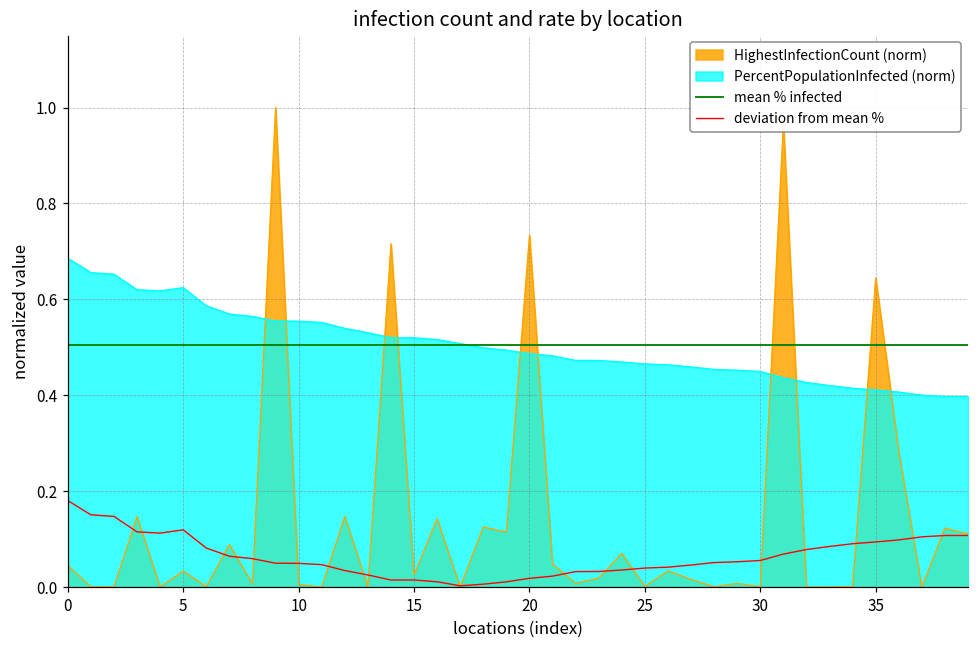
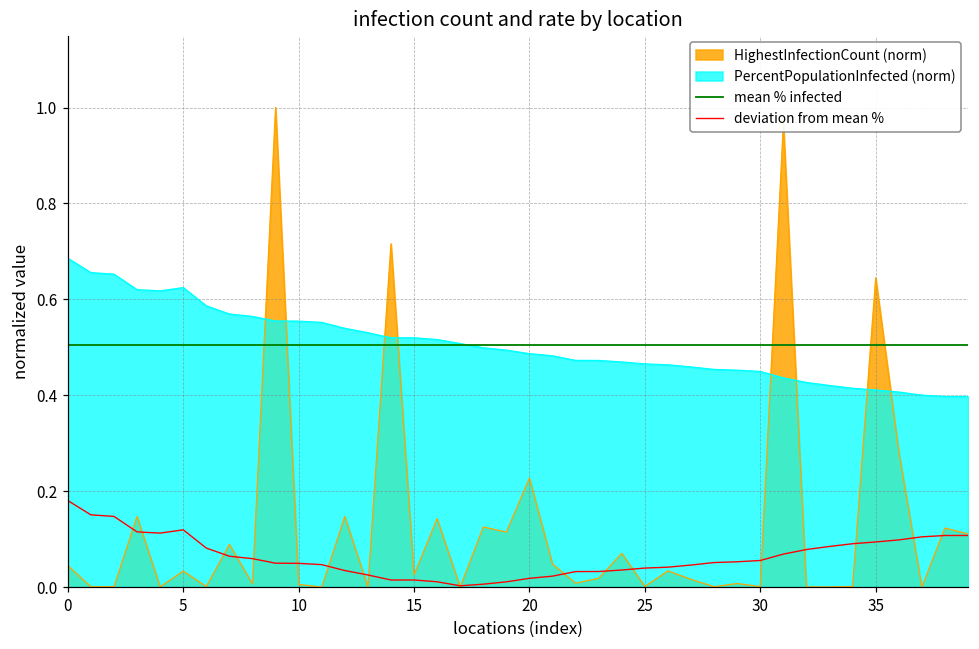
HighestInfectionCount (norm), 20: 0.73 -> 0.23
